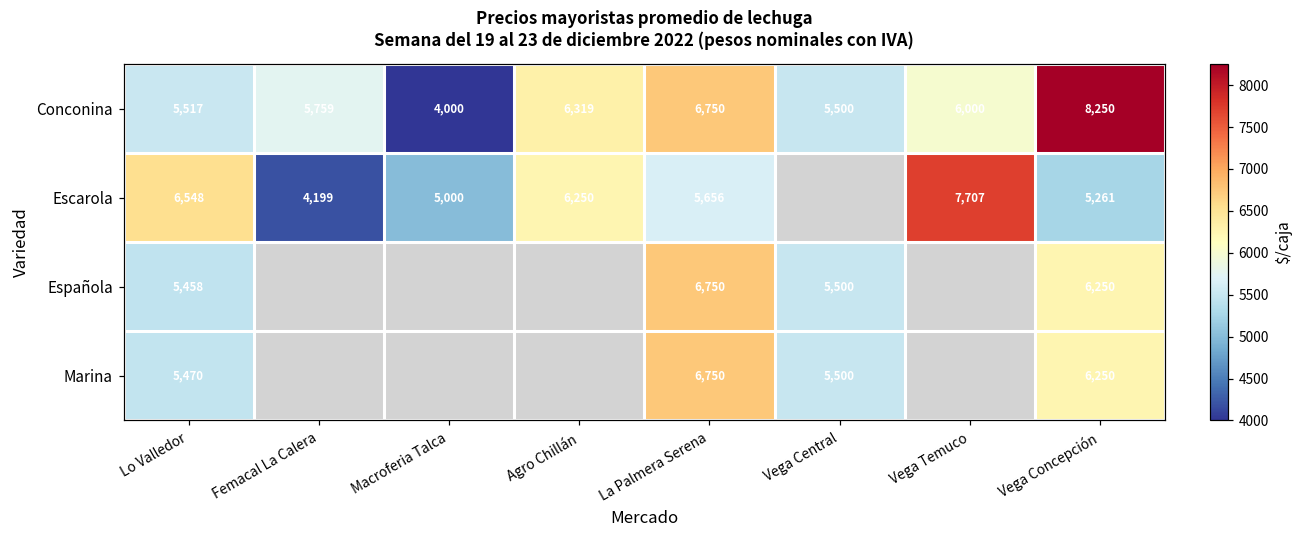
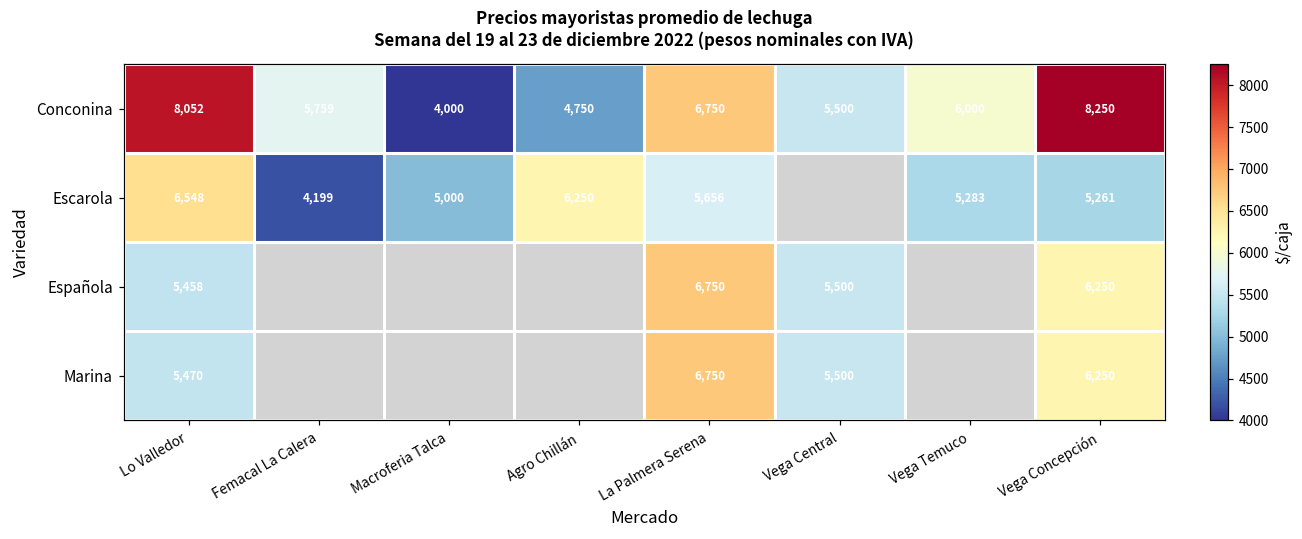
Conconina, Lo Valledor: 5,517 -> 8,052
Conconina, Agro Chillán: 6,319 -> 4,750
Escarola, Vega Temuco: 7,707 -> 5,283
